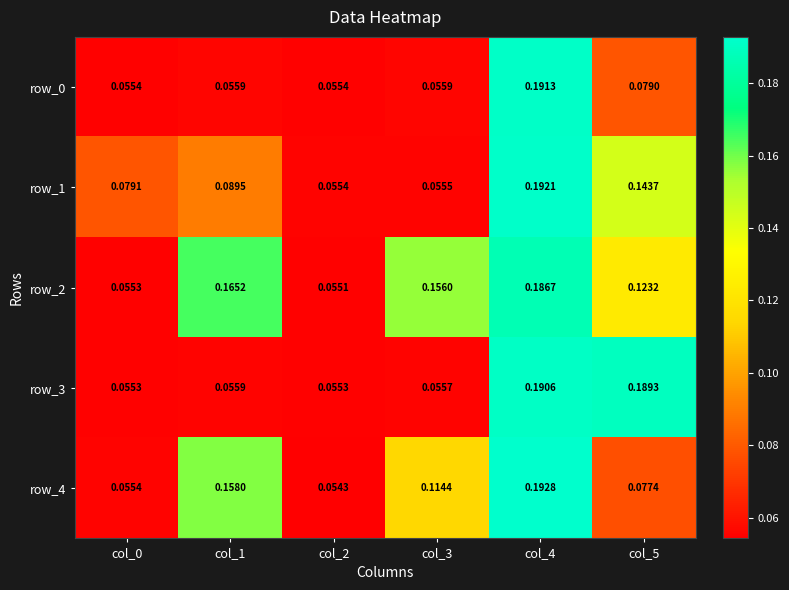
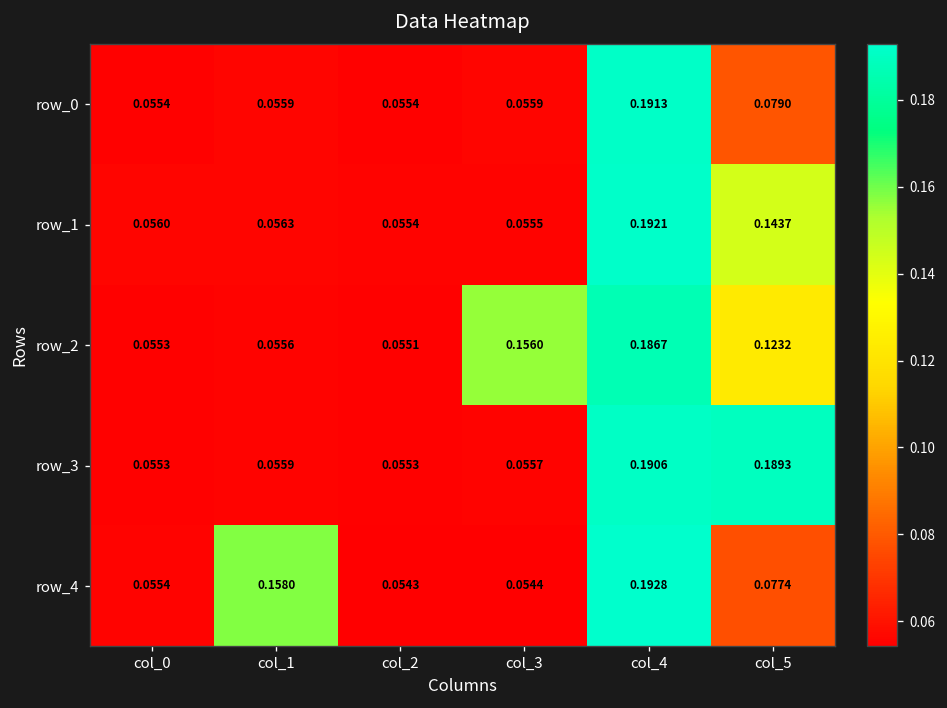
row_1, col_0: 0.0791 -> 0.0560
row_1, col_1: 0.0895 -> 0.0563
row_2, col_1: 0.1652 -> 0.0556
row_4, col_3: 0.1144 -> 0.0544
